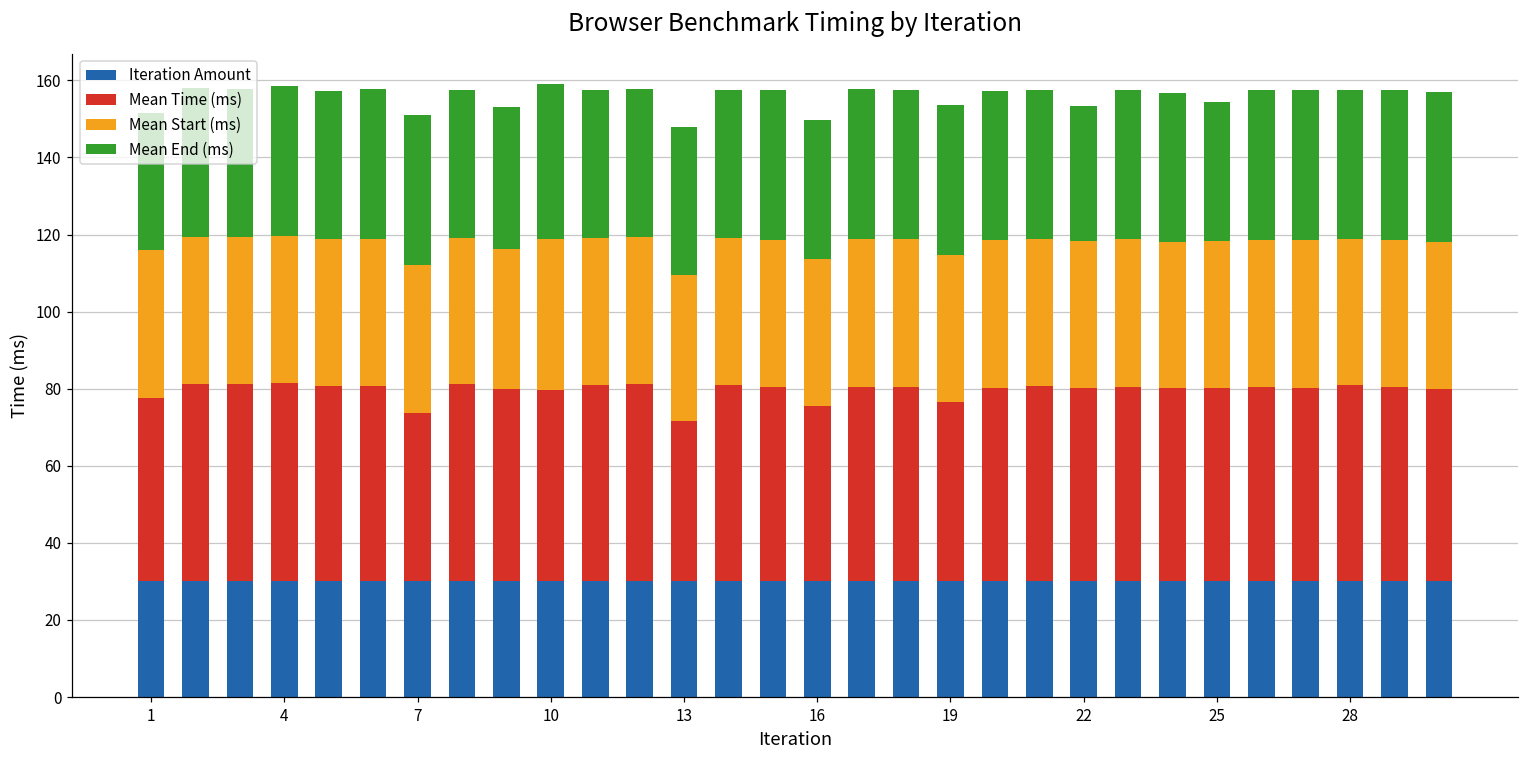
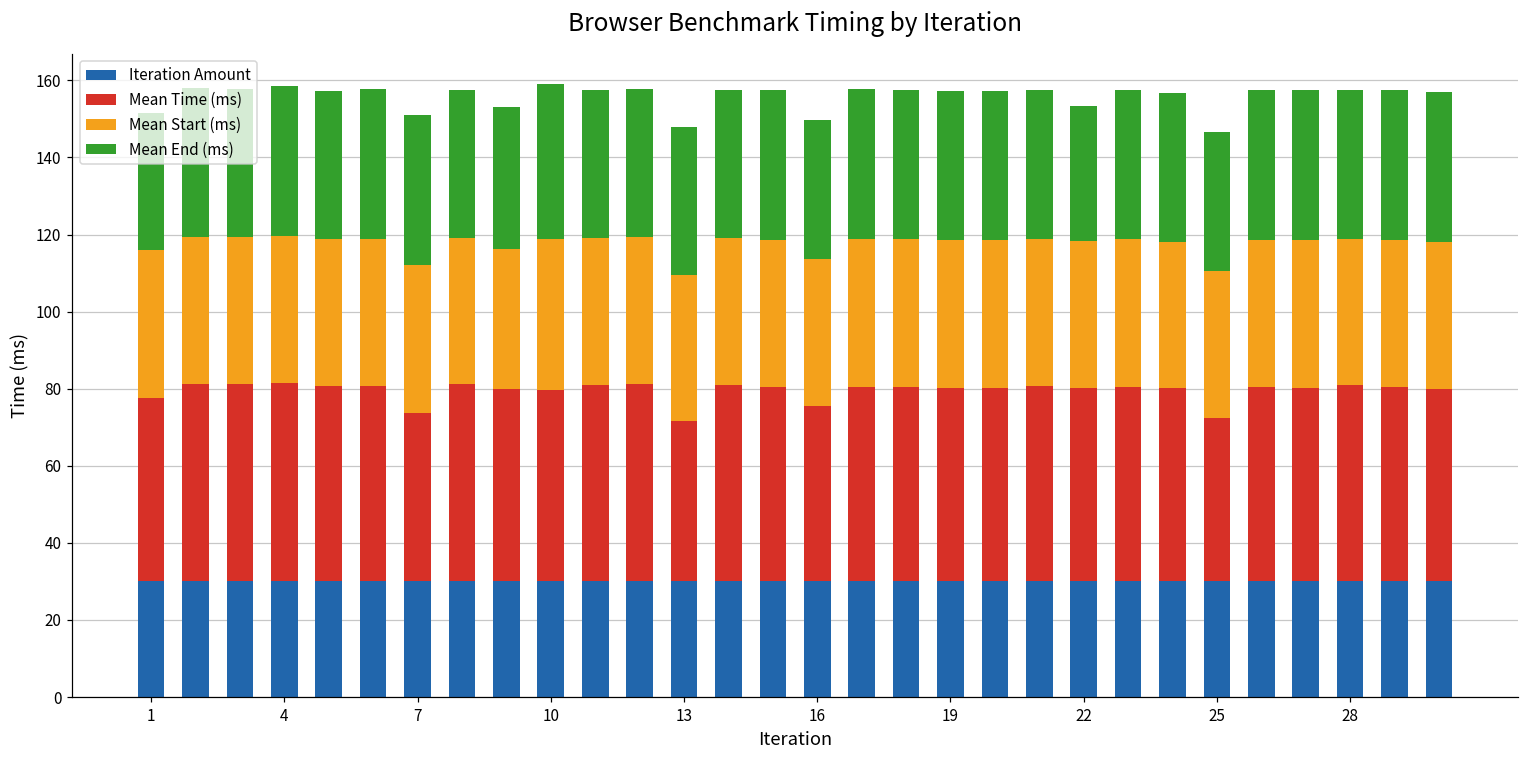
Mean Time (ms), 19: 47 -> 50
Mean Time (ms), 25: 50 -> 42
